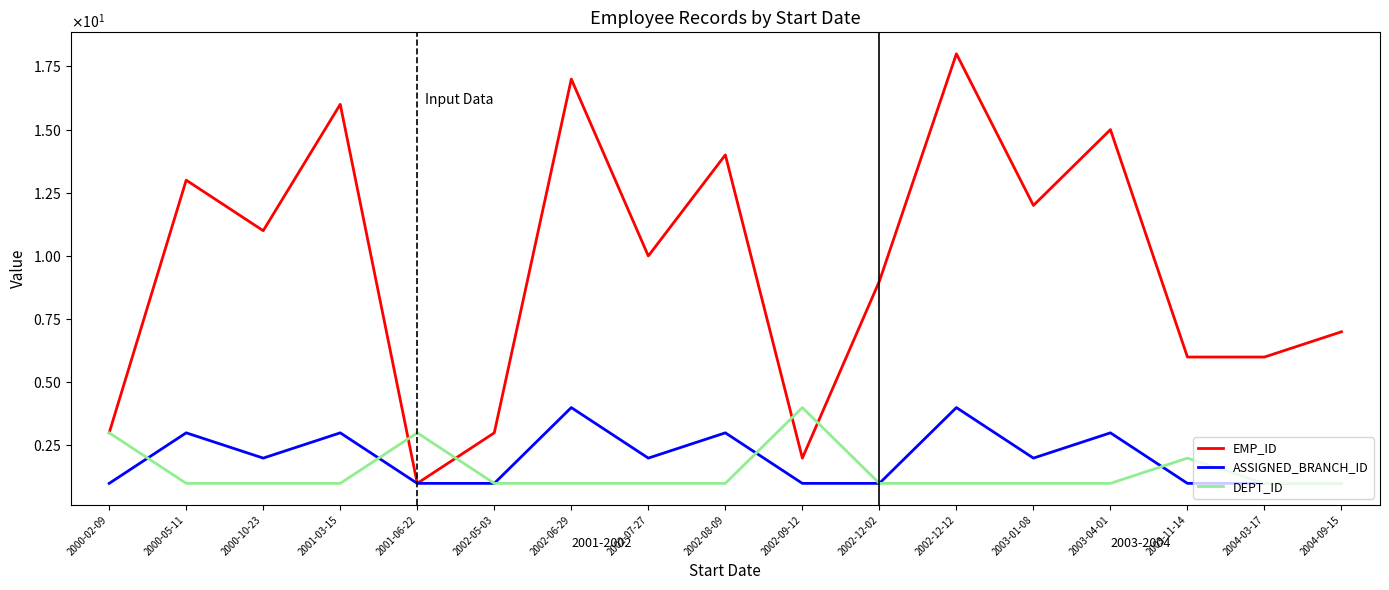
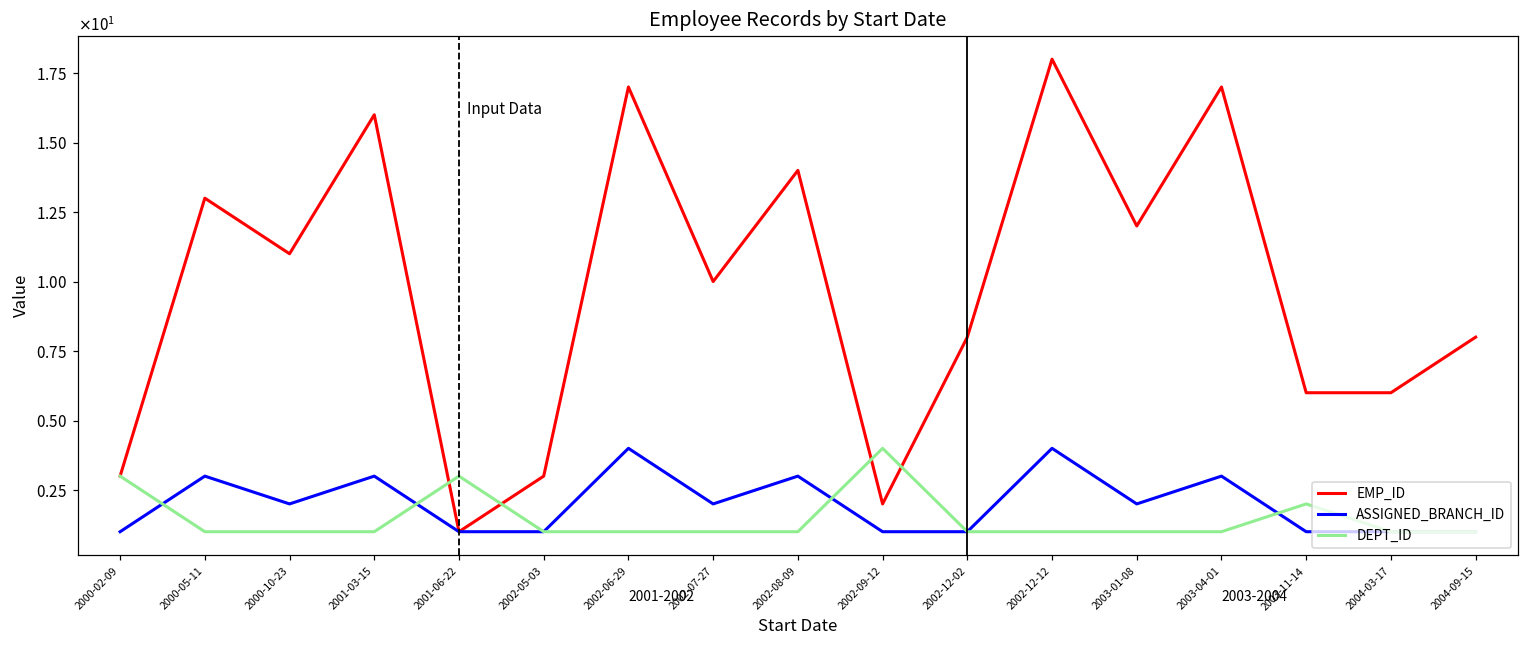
EMP_ID, 2002-12-02: 9 -> 8
EMP_ID, 2003-04-01: 15 -> 17
EMP_ID, 2004-09-15: 7 -> 8
